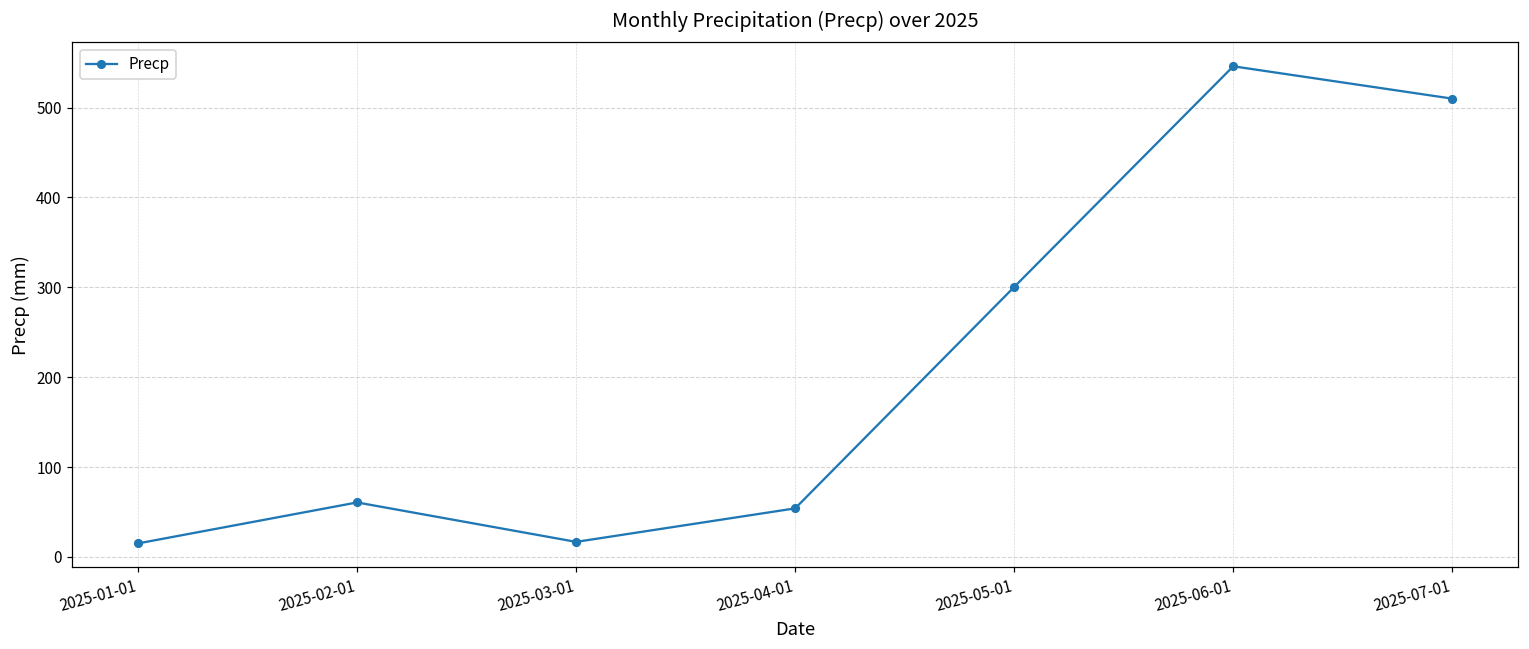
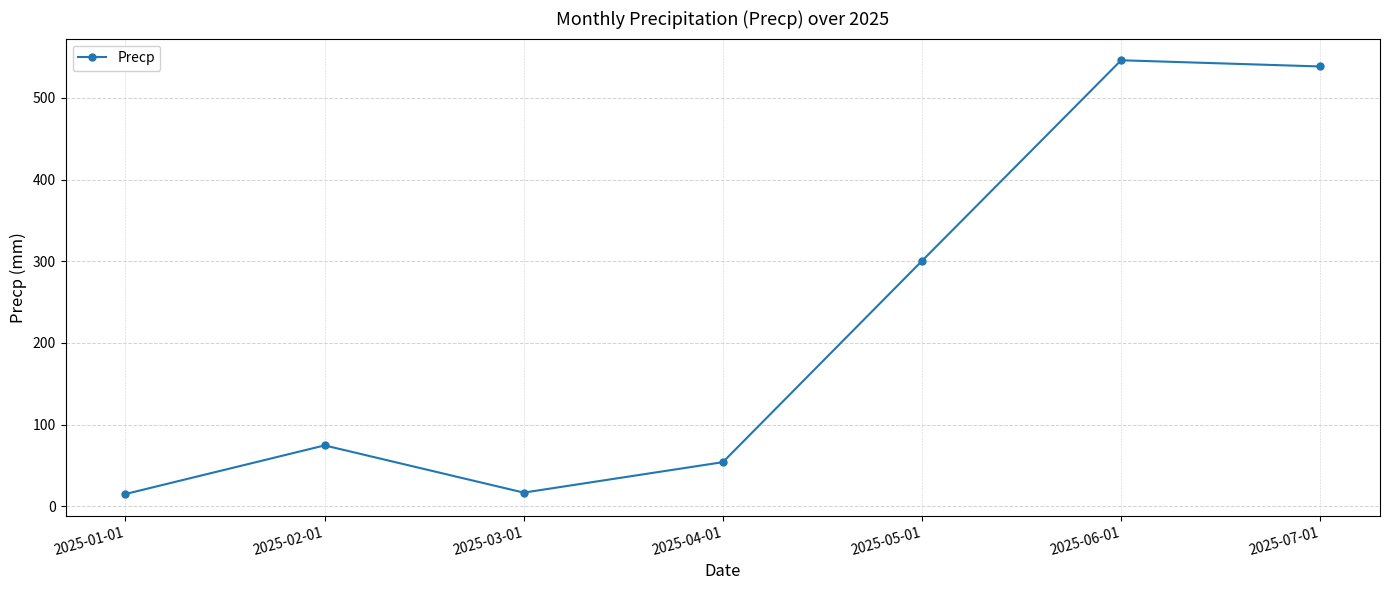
2025-02-01: 60 -> 70
2025-07-01: 510 -> 540
